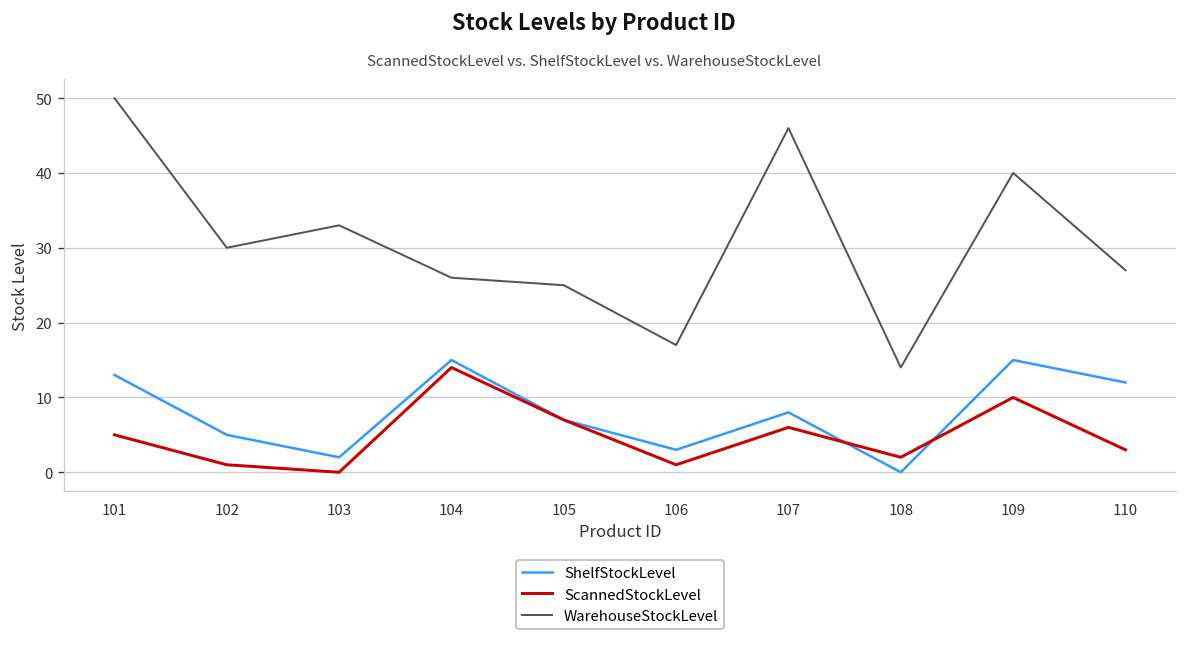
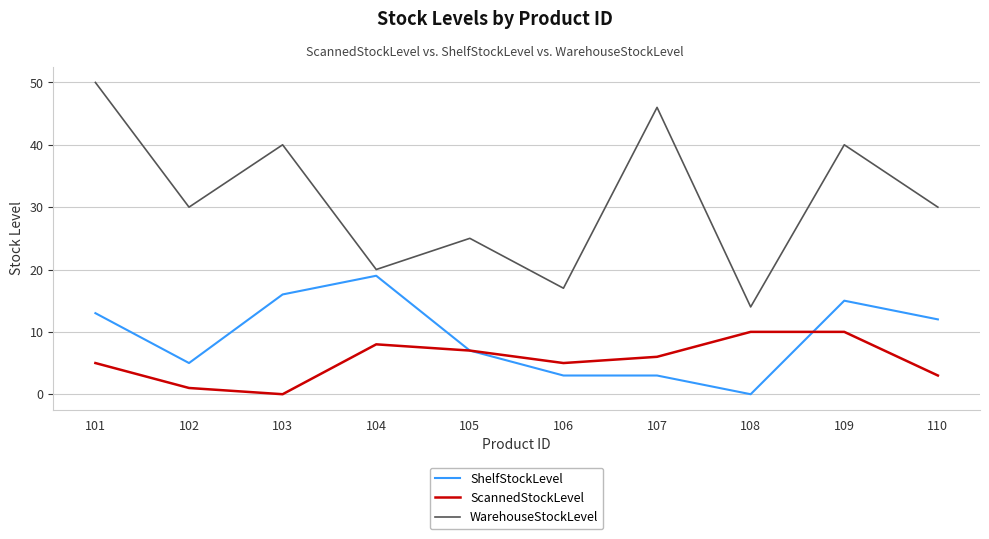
ShelfStockLevel, 103: 2 -> 16
WarehouseStockLevel, 103: 33 -> 40
ShelfStockLevel, 104: 15 -> 19
ScannedStockLevel, 104: 14 -> 8
WarehouseStockLevel, 104: 26 -> 20
ScannedStockLevel, 106: 1 -> 5
ShelfStockLevel, 107: 8 -> 3
ScannedStockLevel, 108: 2 -> 10
WarehouseStockLevel, 110: 27 -> 30
